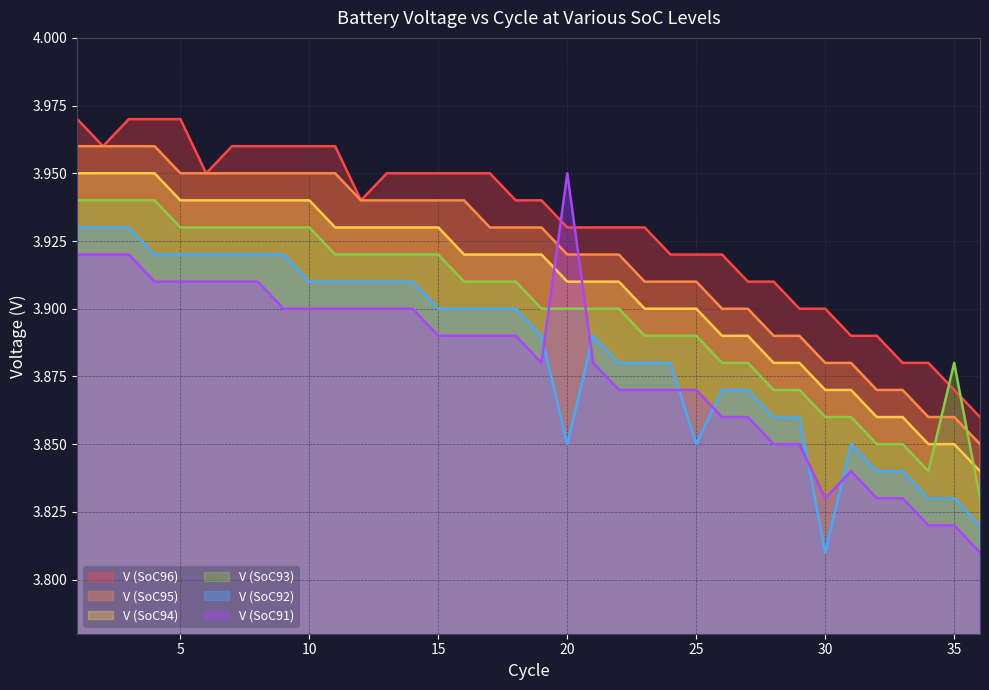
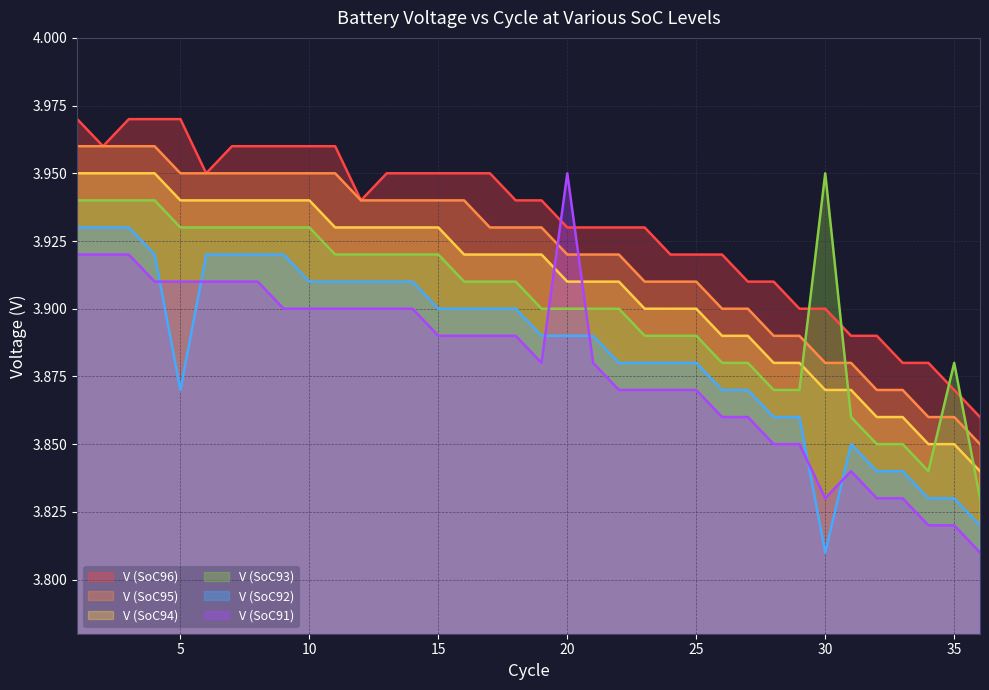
V (SoC92), 5: 3.92 -> 3.87
V (SoC92), 20: 3.85 -> 3.89
V (SoC92), 25: 3.85 -> 3.88
V (SoC93), 30: 3.86 -> 3.95
